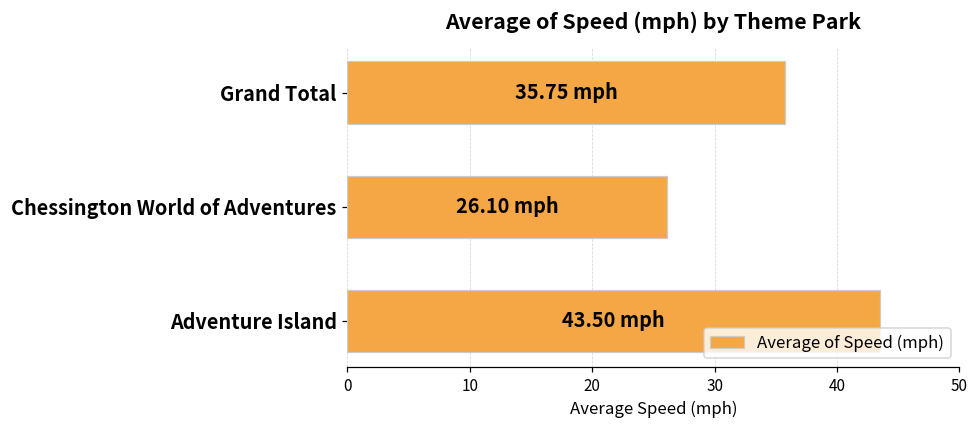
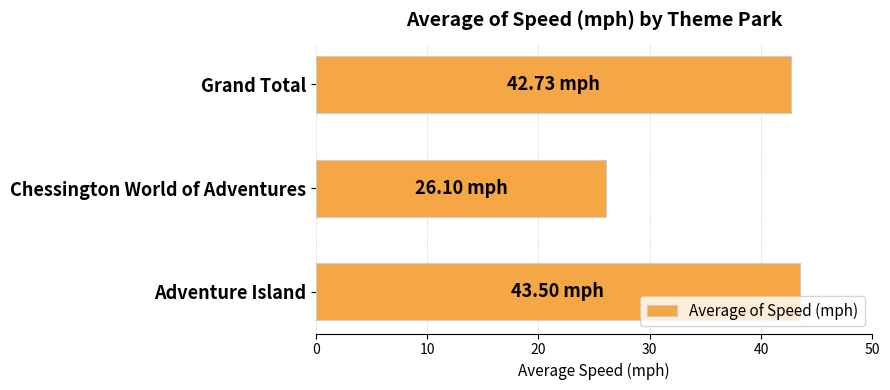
Grand Total: 35.75 -> 42.73
